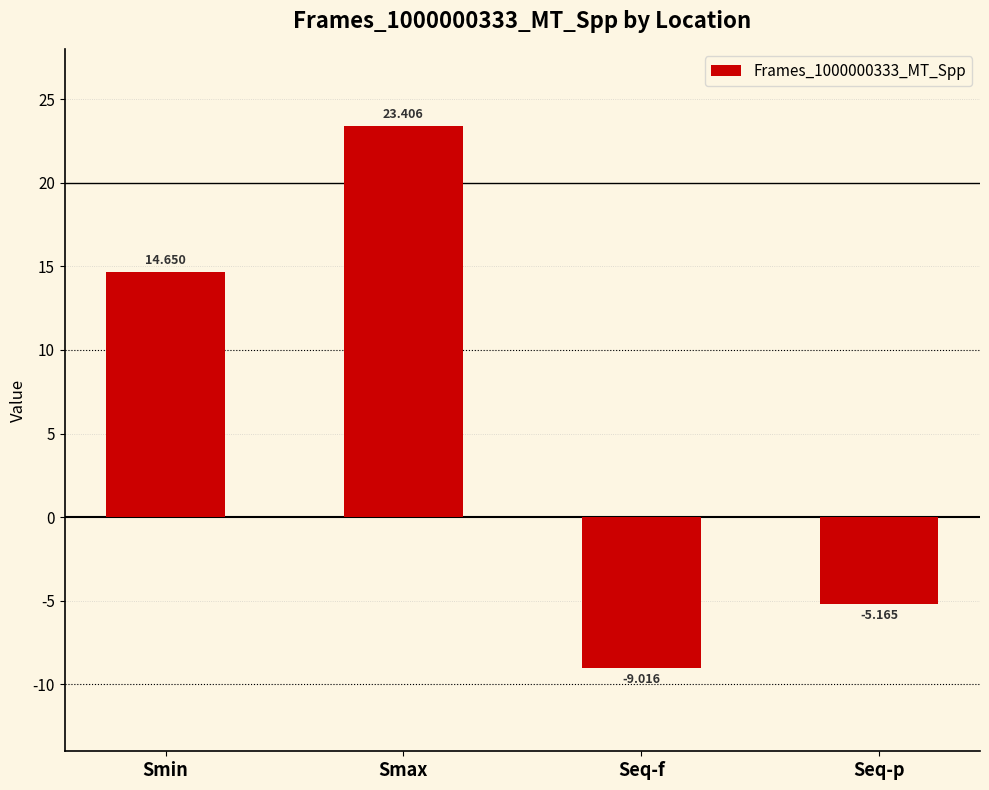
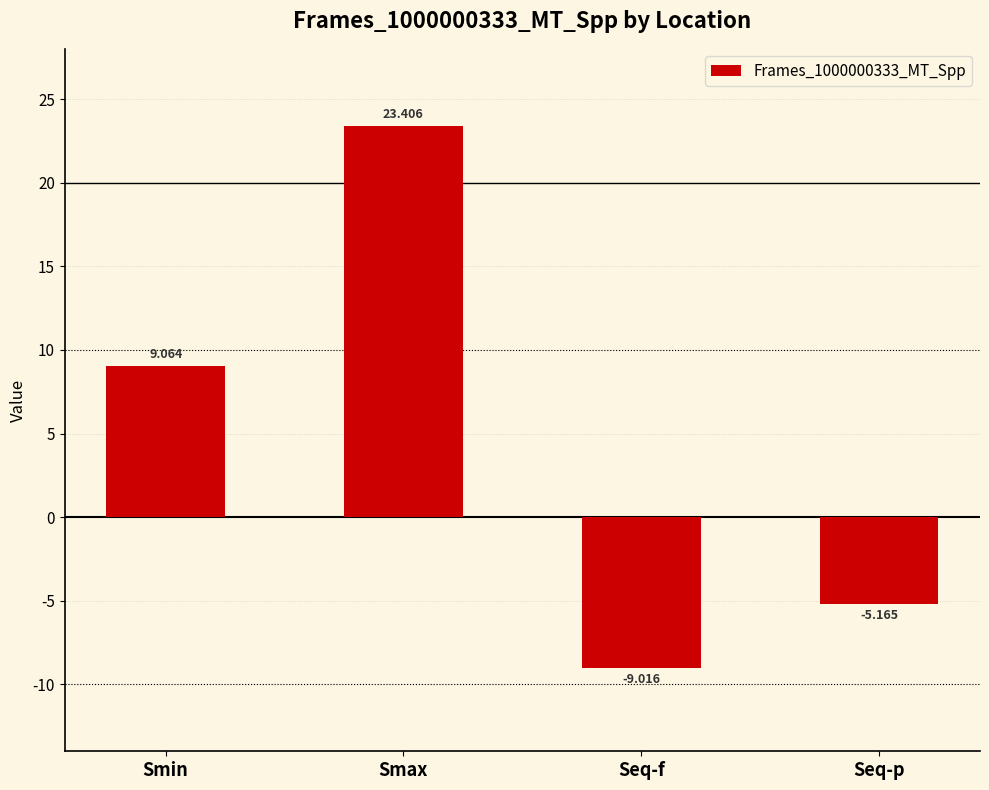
Smin: 14.650 -> 9.064
